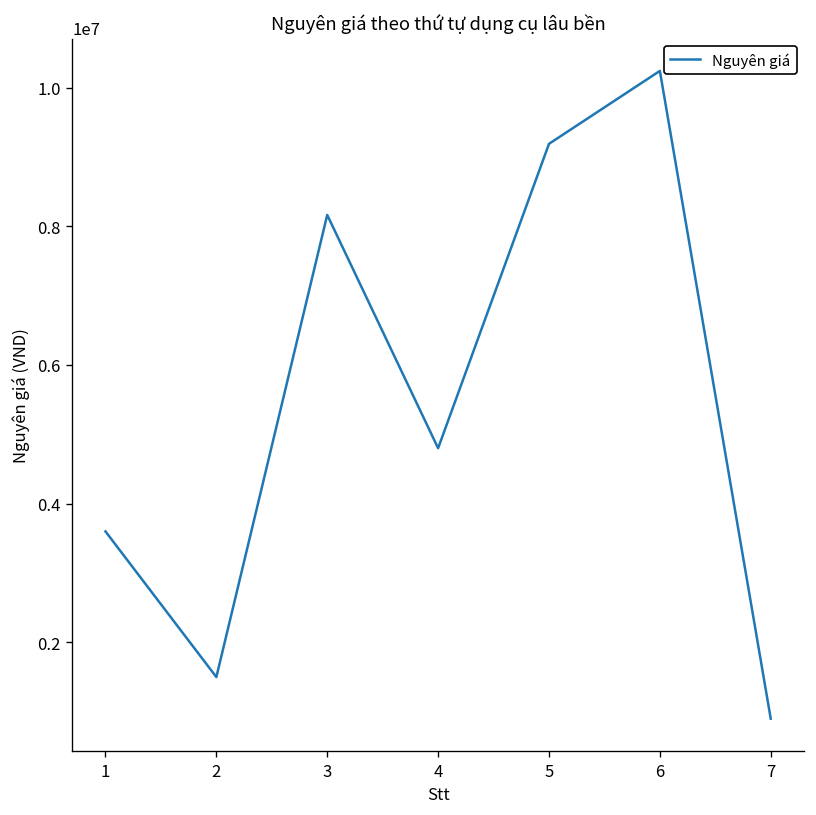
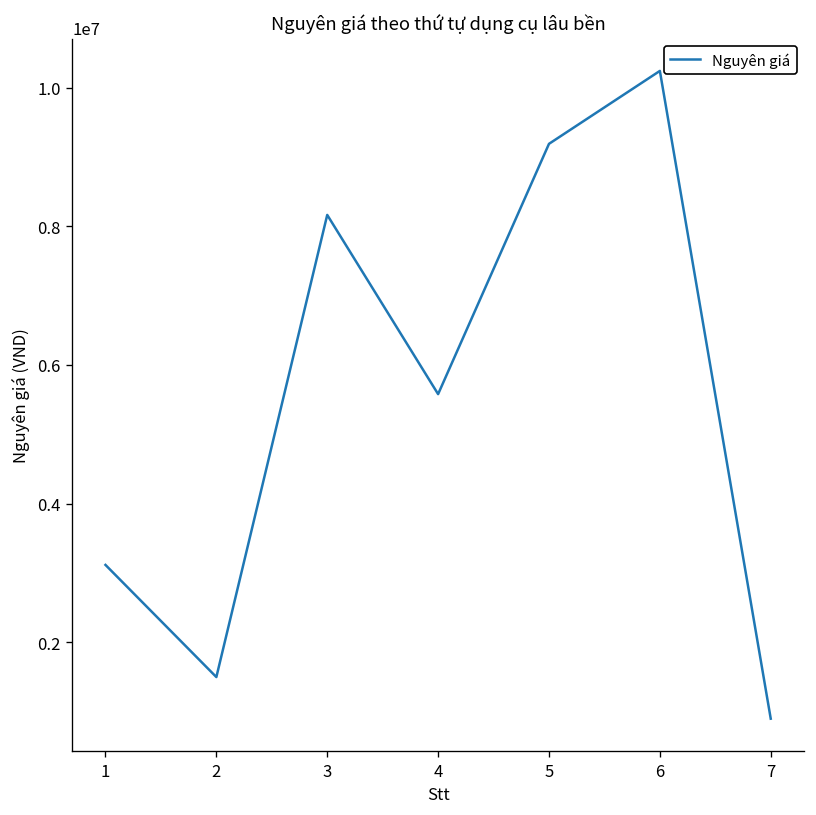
1: 3600000 -> 3100000
4: 4800000 -> 5600000
